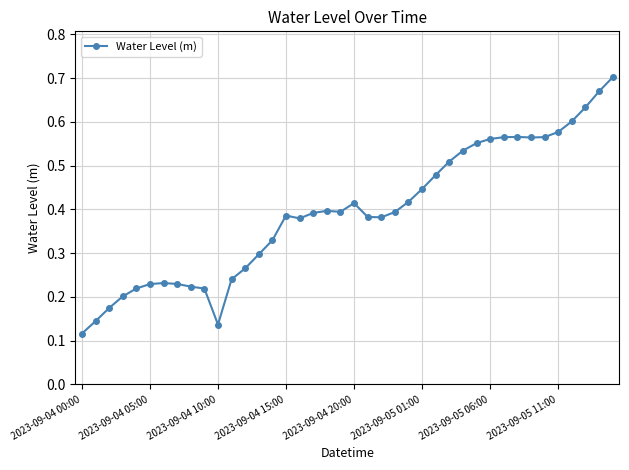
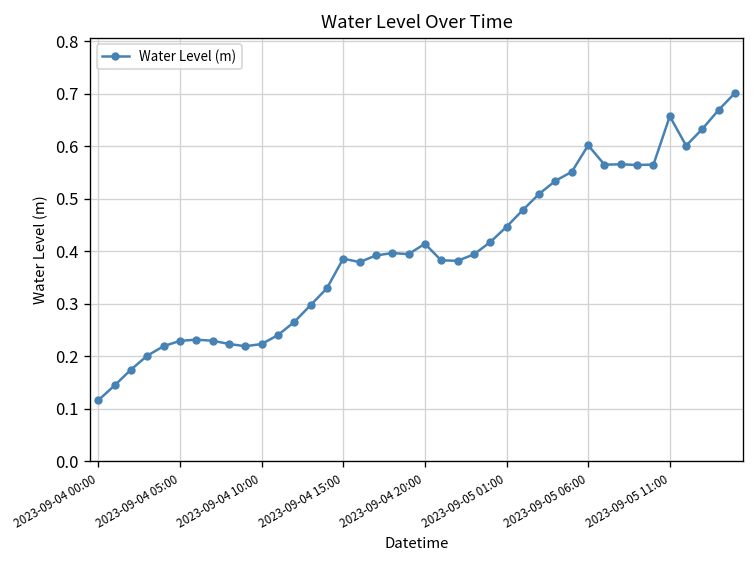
2023-09-04 10:00: 0.14 -> 0.22
2023-09-05 06:00: 0.56 -> 0.60
2023-09-05 11:00: 0.58 -> 0.66
